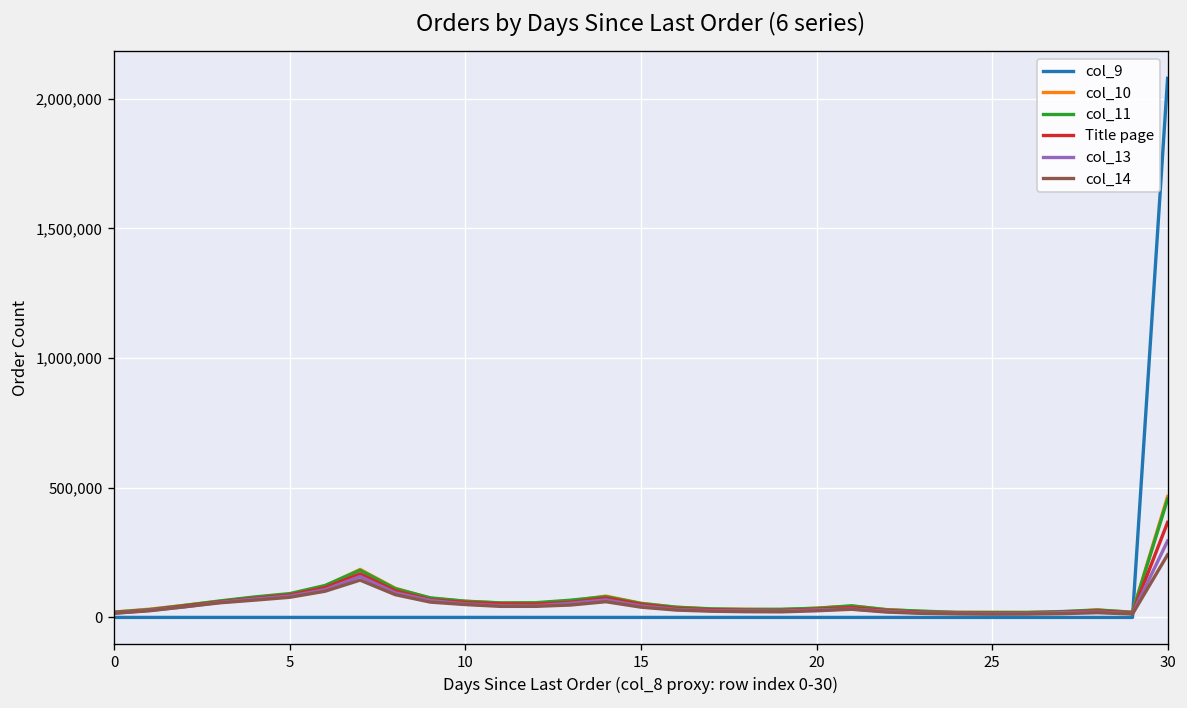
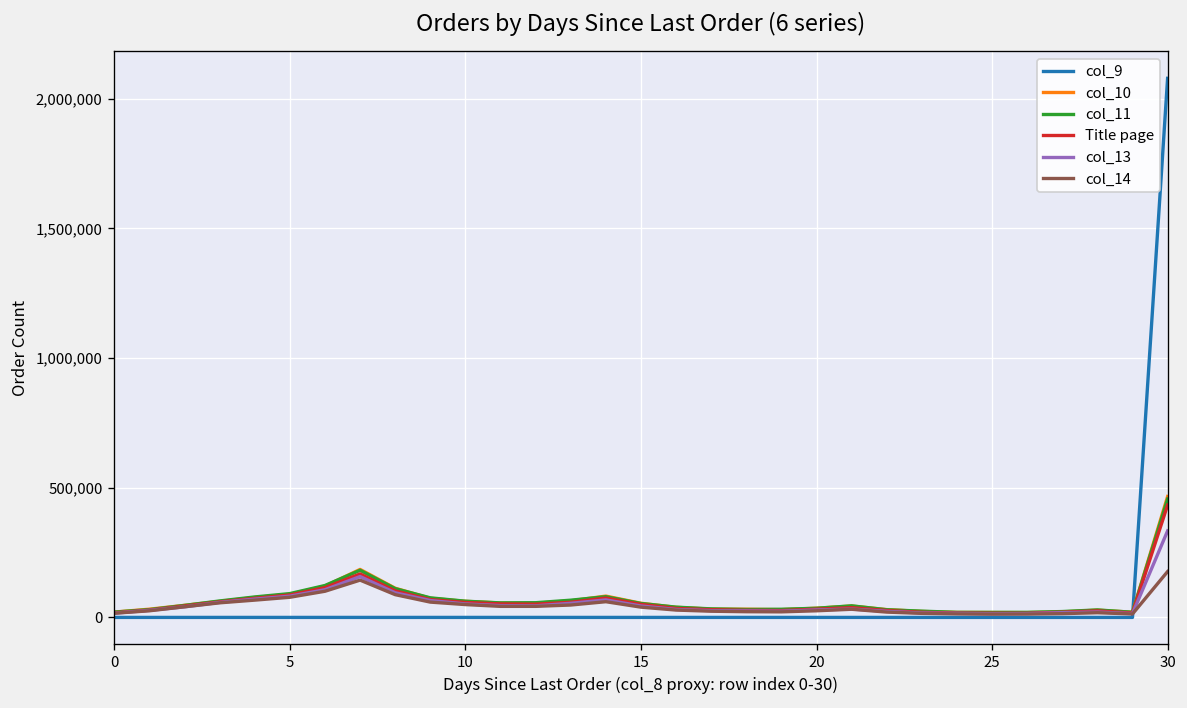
Title page, 30: 370,000 -> 430,000
col_13, 30: 290,000 -> 330,000
col_14, 30: 240,000 -> 180,000
